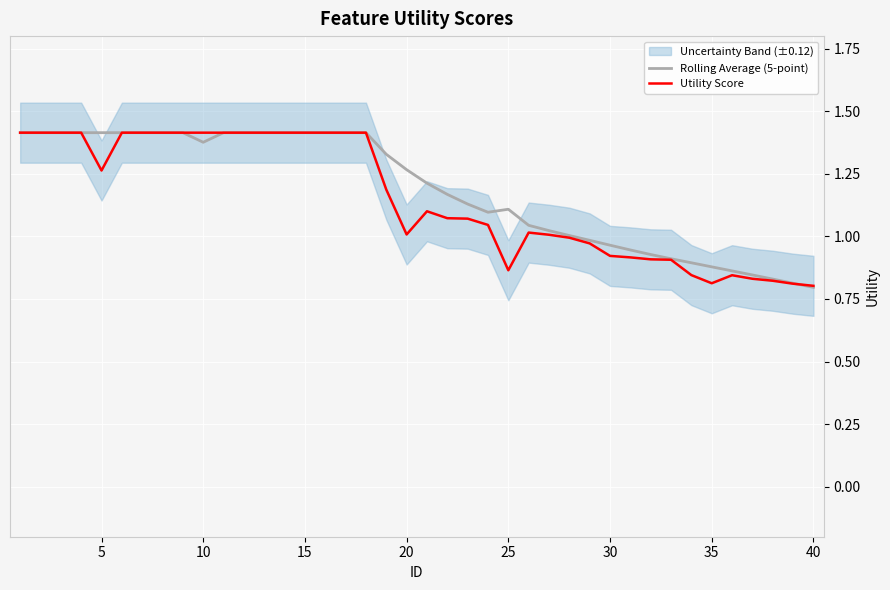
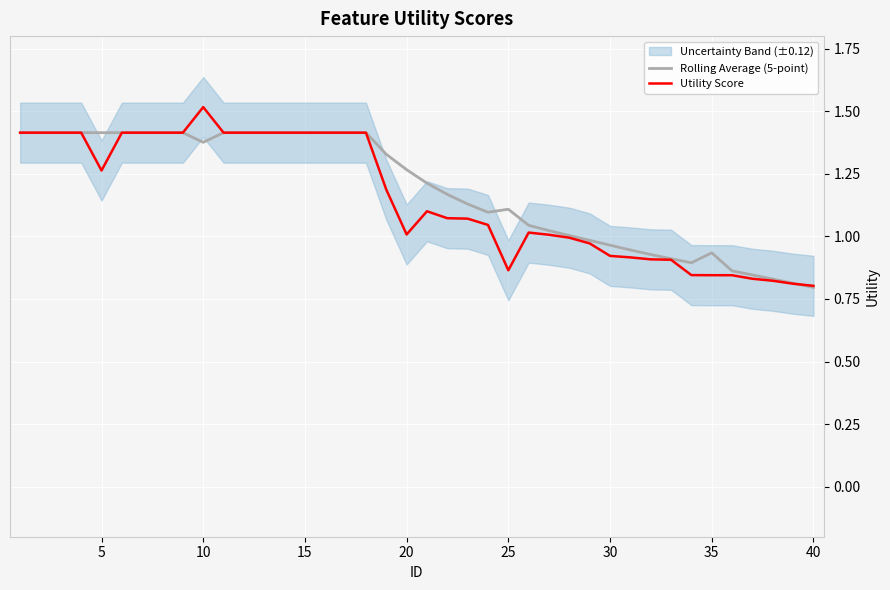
Utility Score, 10: 1.41 -> 1.52
Rolling Average (5-point), 35: 0.88 -> 0.93
Utility Score, 35: 0.81 -> 0.84
